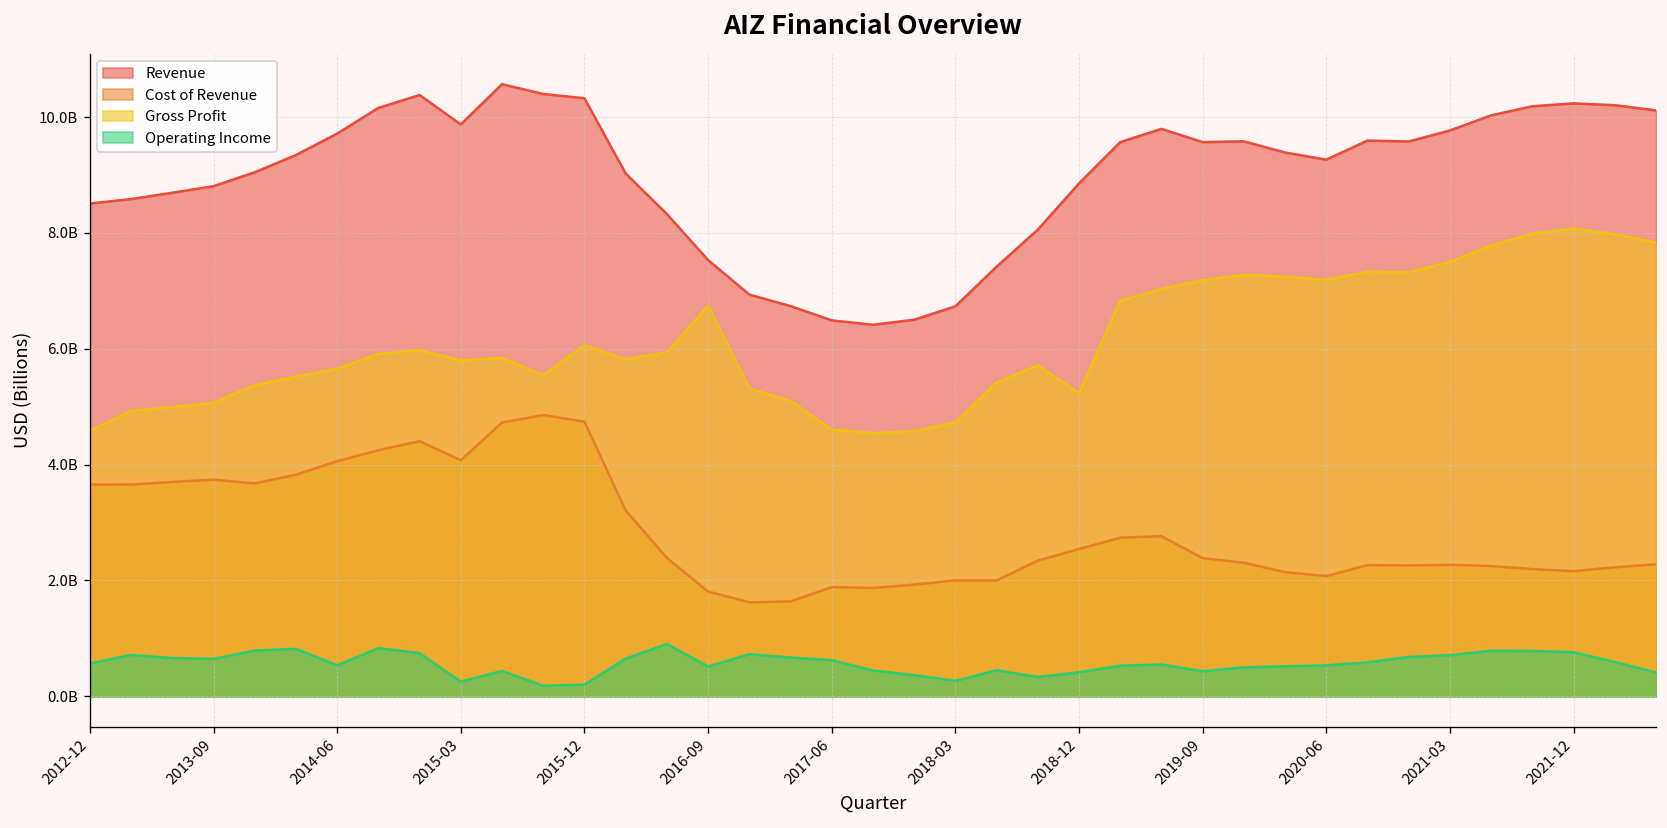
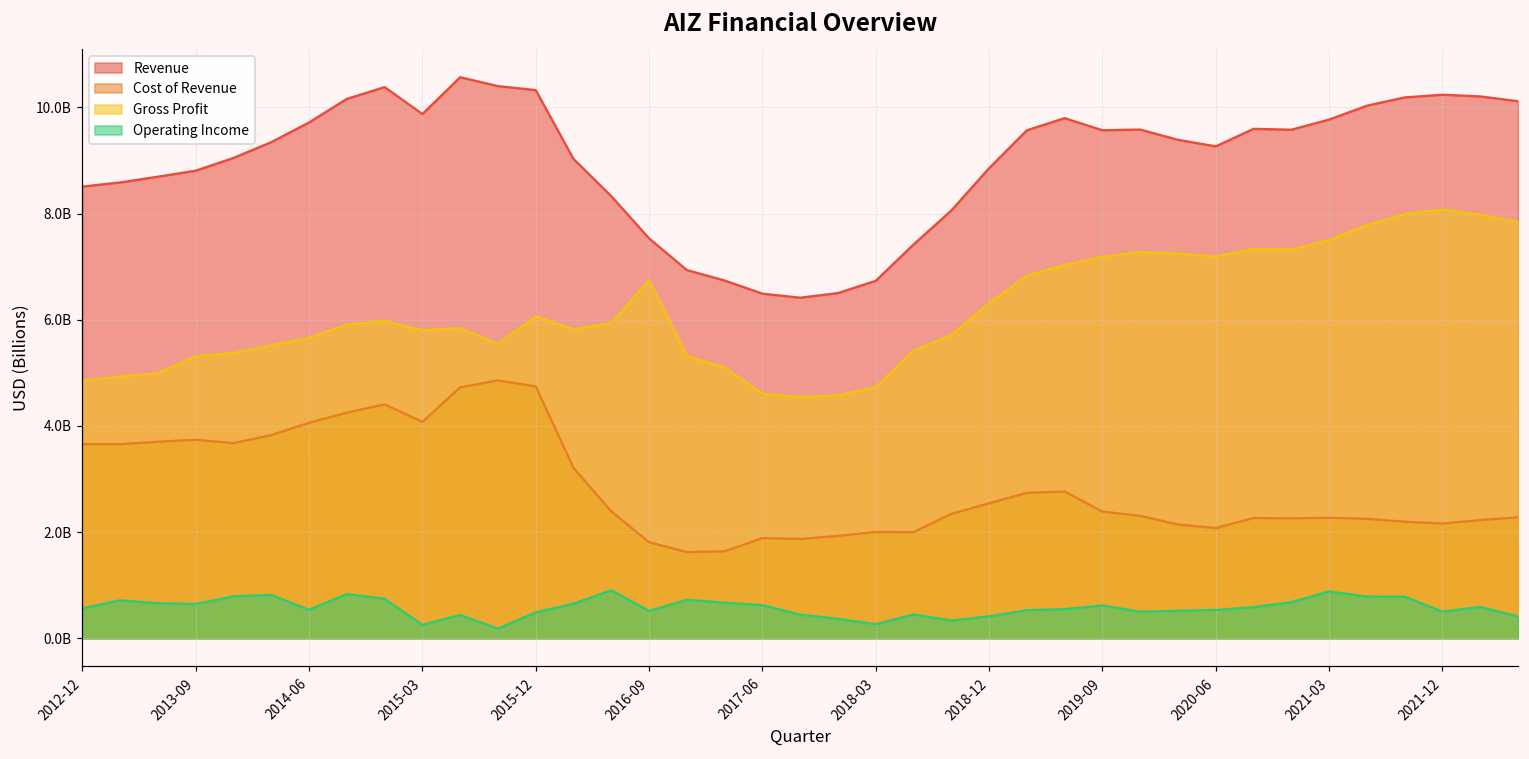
Gross Profit, 2012-12: 4600000000 -> 4900000000
Gross Profit, 2013-09: 5100000000 -> 5300000000
Operating Income, 2015-12: 200000000 -> 500000000
Gross Profit, 2018-12: 5200000000 -> 6300000000
Operating Income, 2019-09: 400000000 -> 600000000
Operating Income, 2021-03: 700000000 -> 900000000
Operating Income, 2021-12: 800000000 -> 500000000
